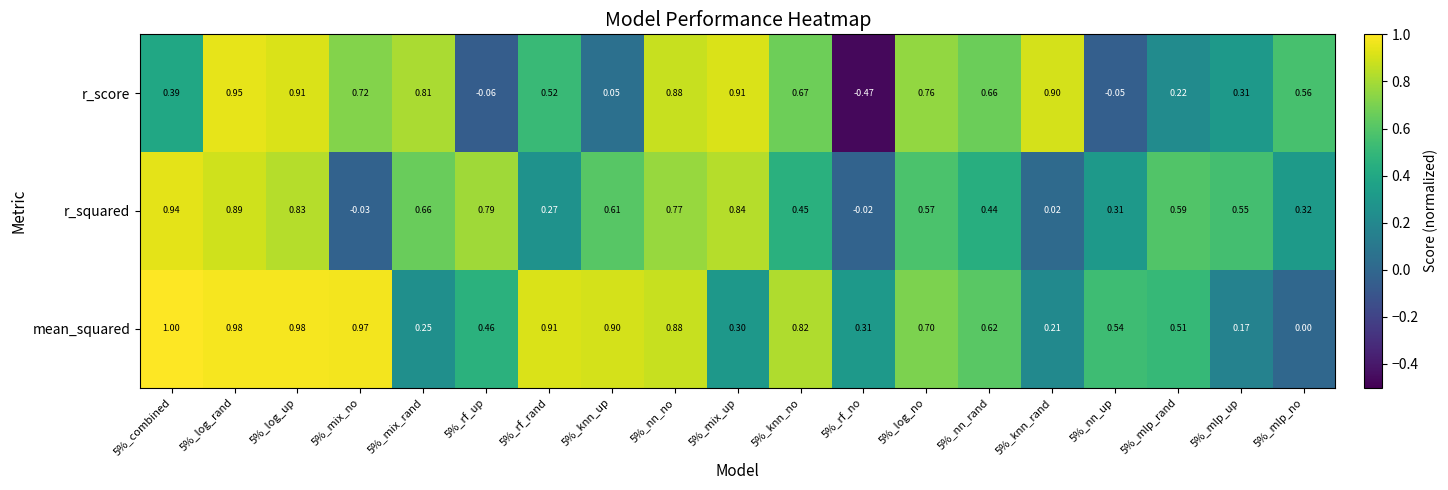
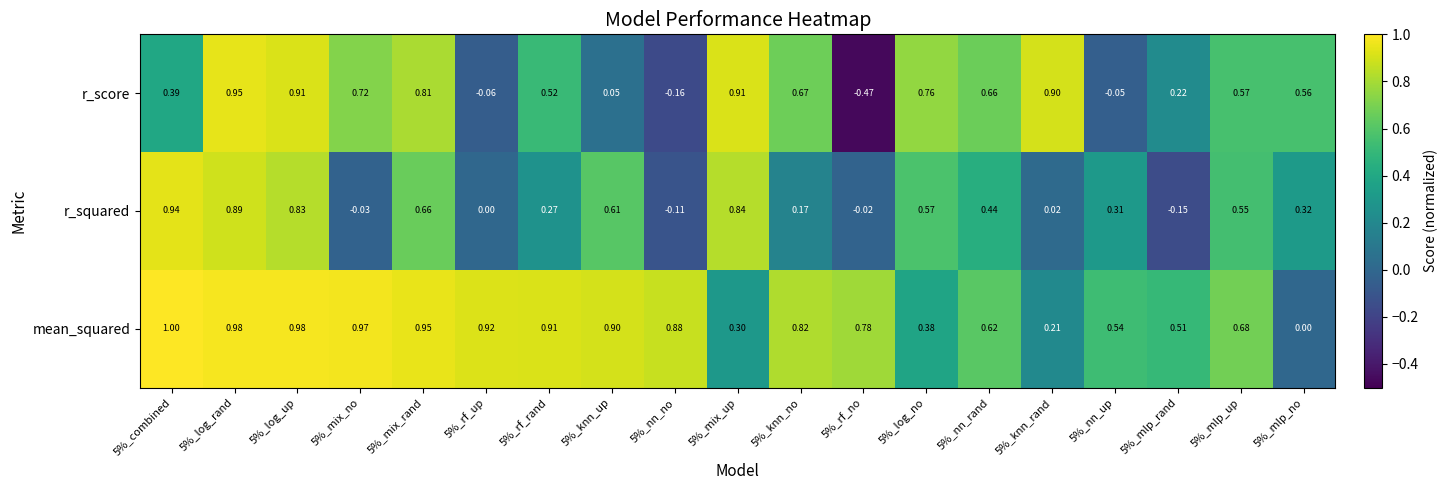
r_score, 5%_nn_no: 0.88 -> -0.16
r_score, 5%_mlp_up: 0.31 -> 0.57
r_squared, 5%_rf_up: 0.79 -> 0.00
r_squared, 5%_nn_no: 0.77 -> -0.11
r_squared, 5%_knn_no: 0.45 -> 0.17
r_squared, 5%_mlp_rand: 0.59 -> -0.15
mean_squared, 5%_mix_rand: 0.25 -> 0.95
mean_squared, 5%_rf_up: 0.46 -> 0.92
mean_squared, 5%_rf_no: 0.31 -> 0.78
mean_squared, 5%_log_no: 0.70 -> 0.38
mean_squared, 5%_mlp_up: 0.17 -> 0.68
